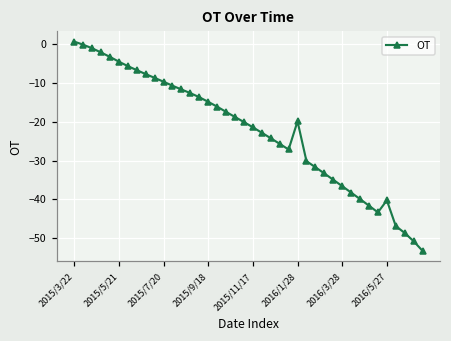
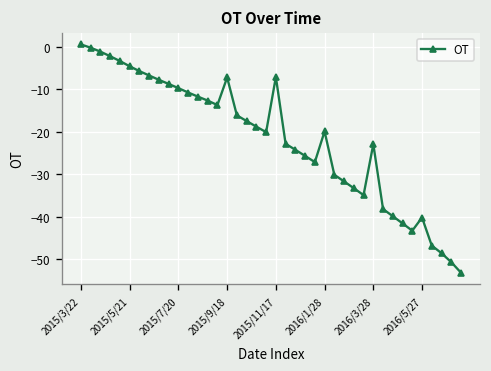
2015/9/18: -15 -> -7
2015/11/17: -21 -> -7
2016/3/28: -37 -> -23
